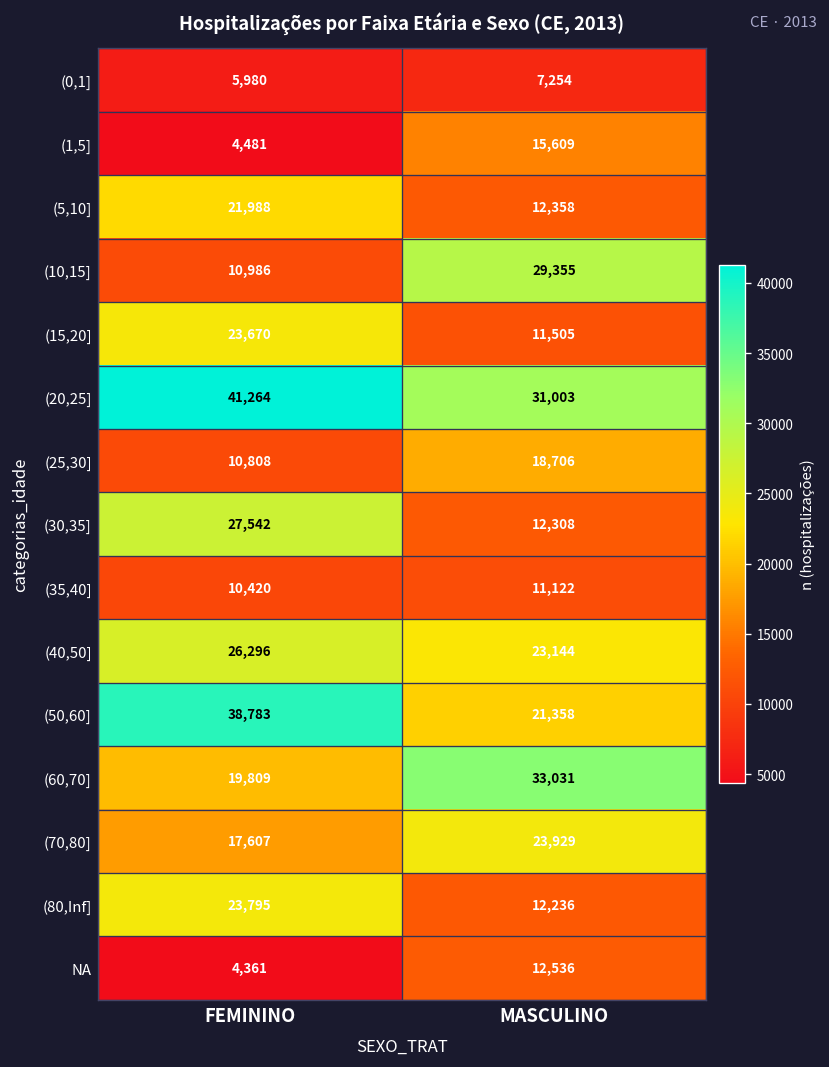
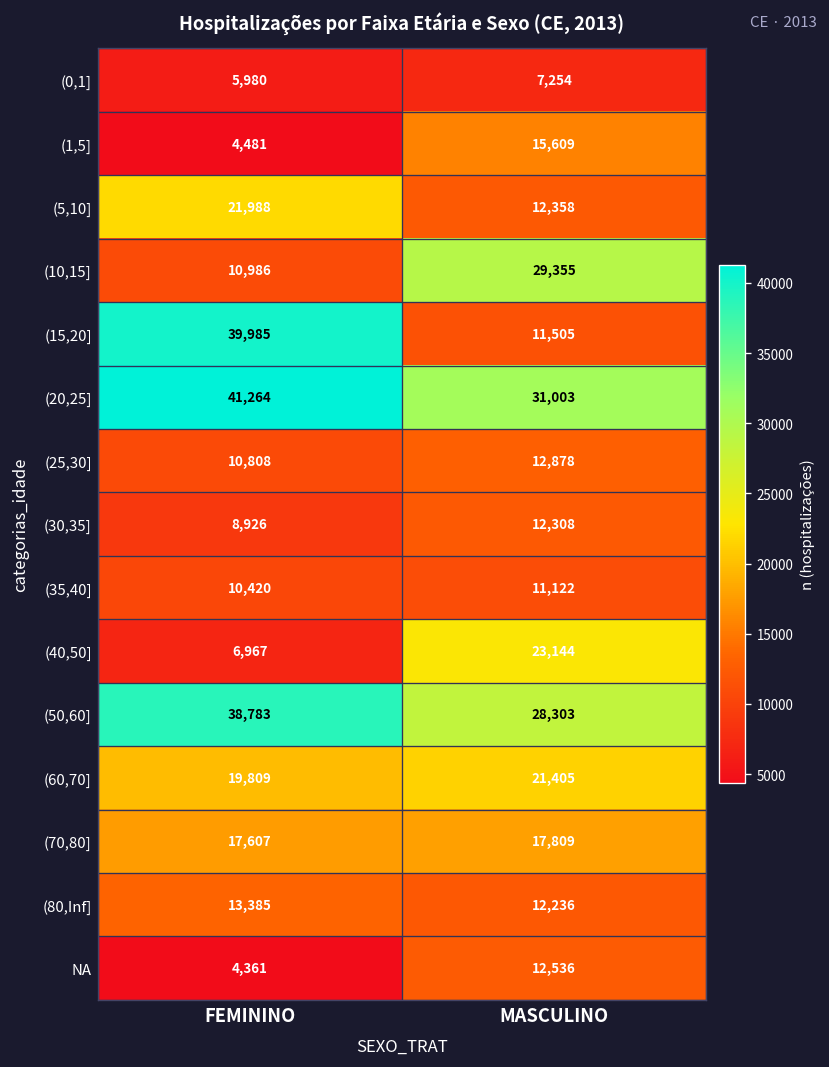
(15,20], FEMININO: 23,670 -> 39,985
(25,30], MASCULINO: 18,706 -> 12,878
(30,35], FEMININO: 27,542 -> 8,926
(40,50], FEMININO: 26,296 -> 6,967
(50,60], MASCULINO: 21,358 -> 28,303
(60,70], MASCULINO: 33,031 -> 21,405
(70,80], MASCULINO: 23,929 -> 17,809
(80,Inf], FEMININO: 23,795 -> 13,385
